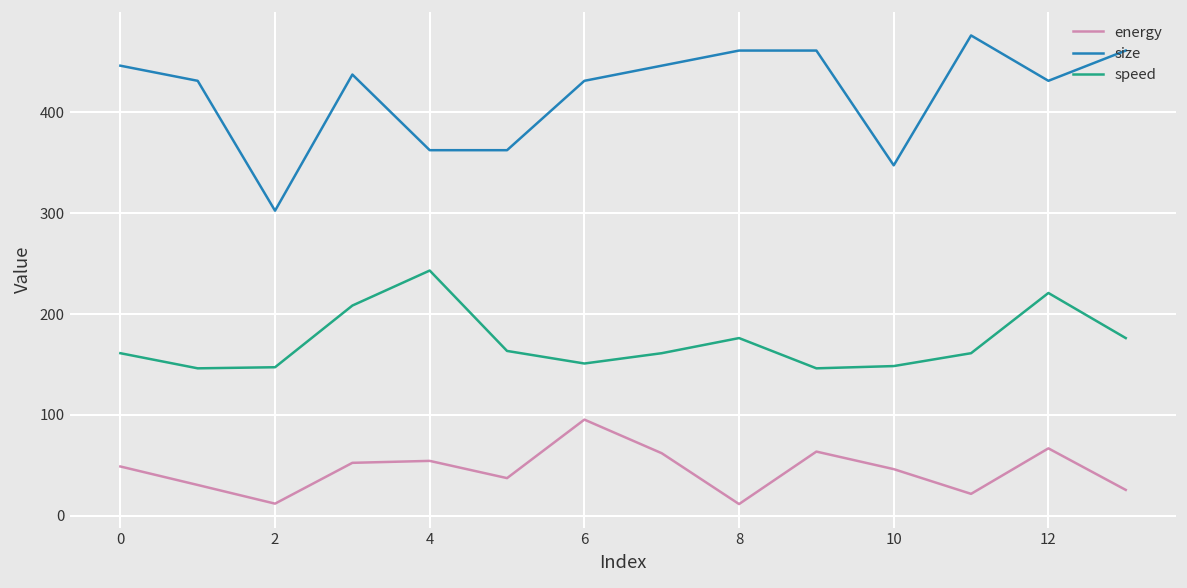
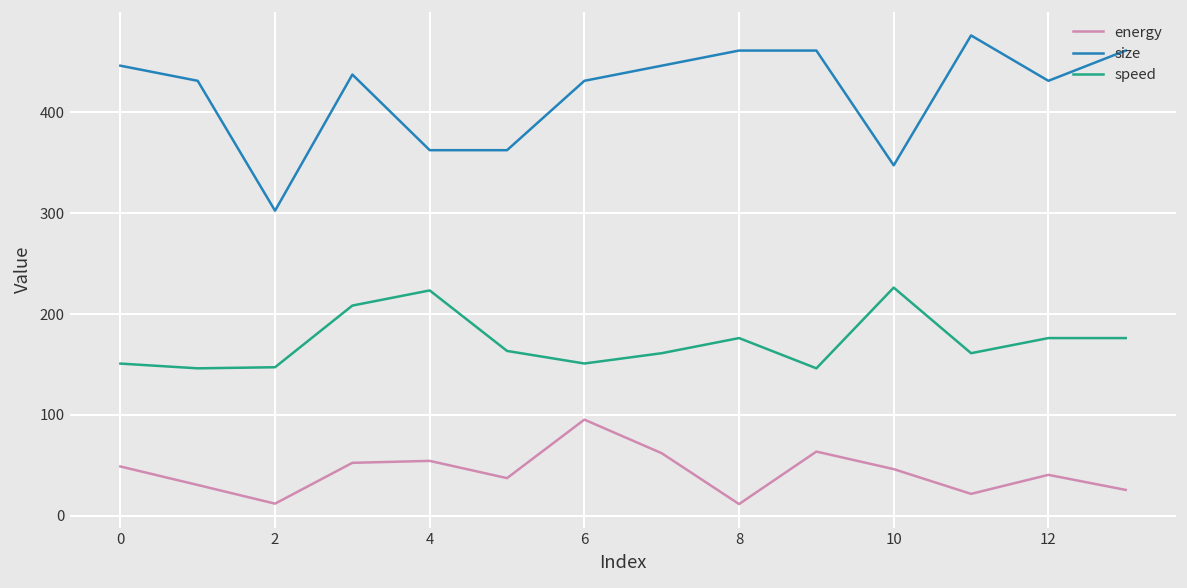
speed, 0: 160 -> 150
speed, 4: 240 -> 220
speed, 10: 150 -> 230
energy, 12: 70 -> 40
speed, 12: 220 -> 180
